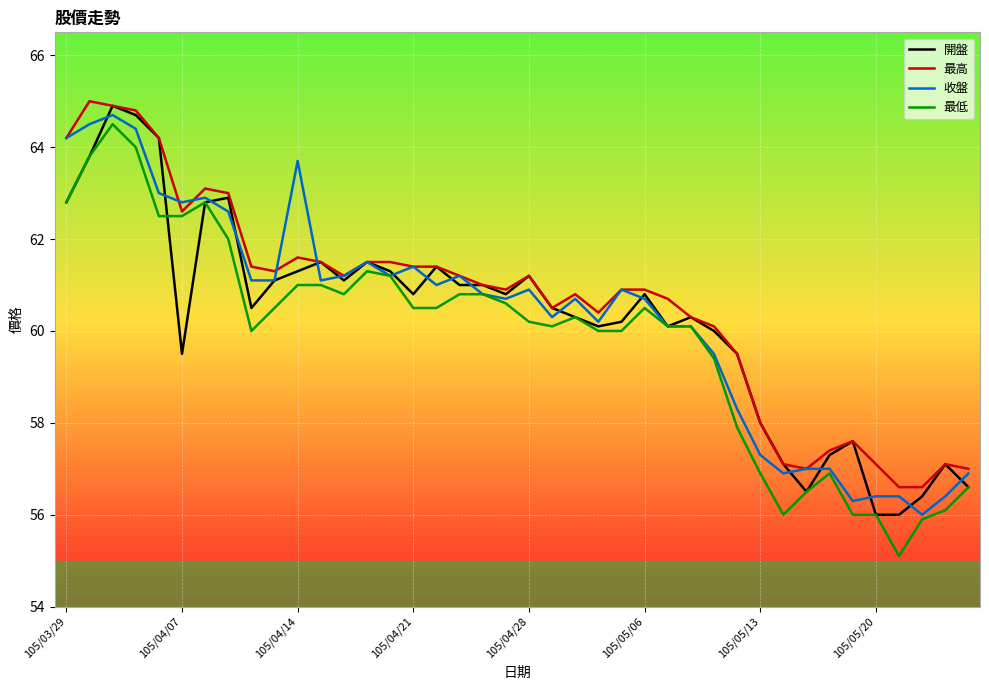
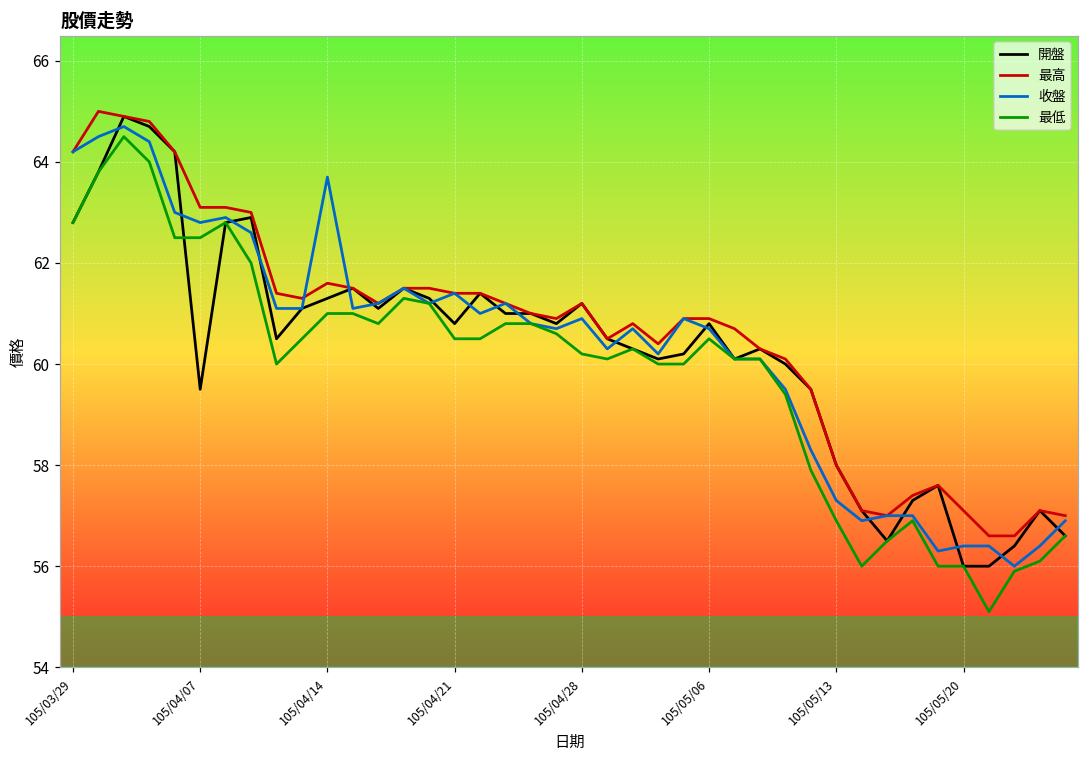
最高, 105/04/07: 62.6 -> 63.1
